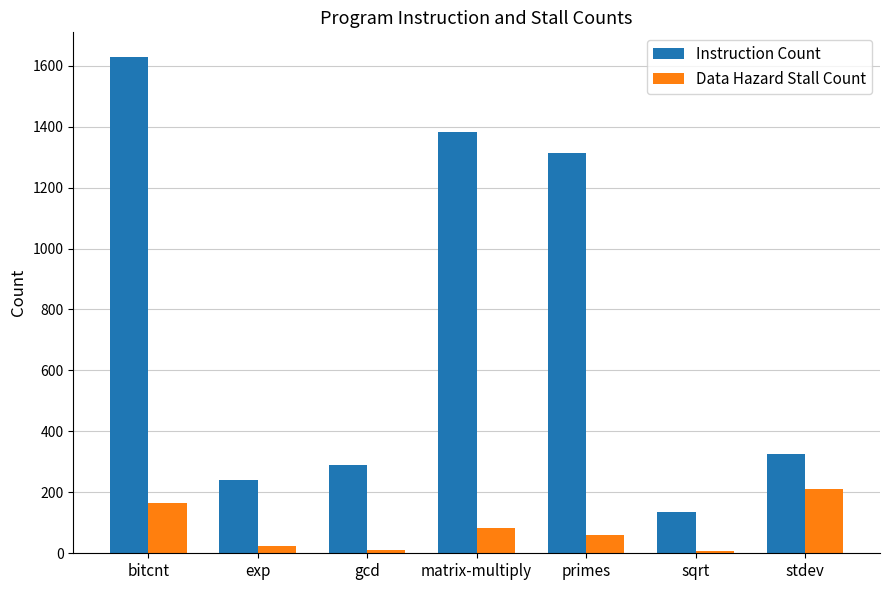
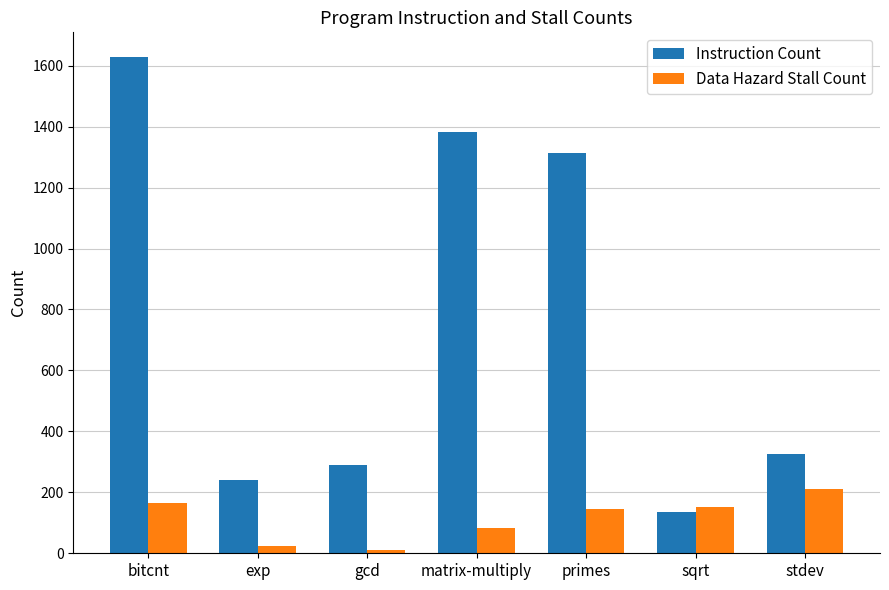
Data Hazard Stall Count, primes: 60 -> 150
Data Hazard Stall Count, sqrt: 10 -> 150
